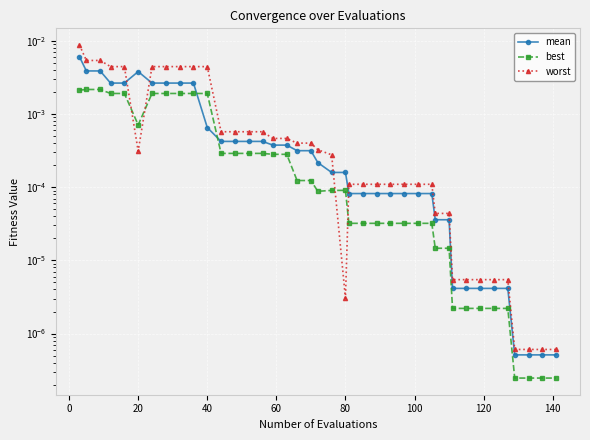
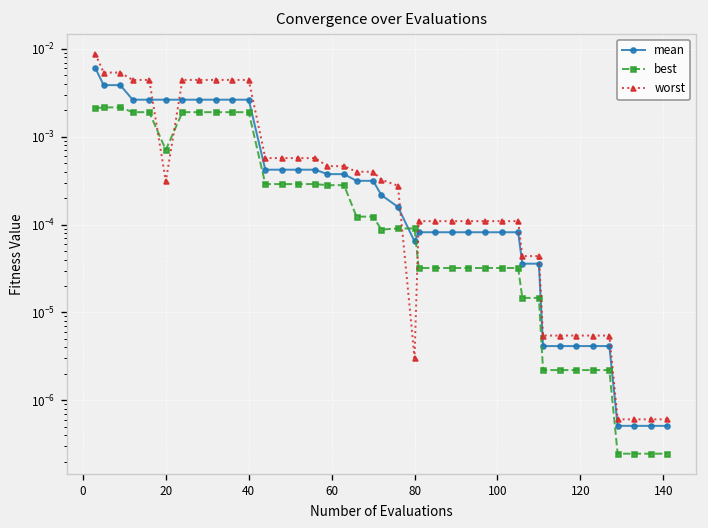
mean, 20: 0.004 -> 0.0026
mean, 40: 0.0007 -> 0.0026
mean, 80: 0.00016 -> 0.00006
